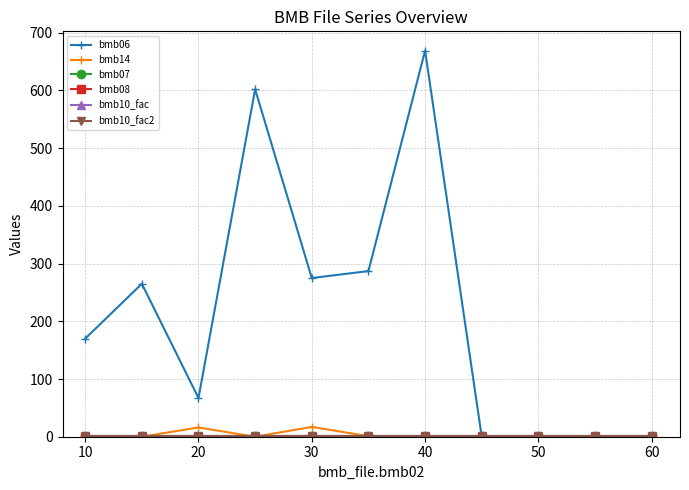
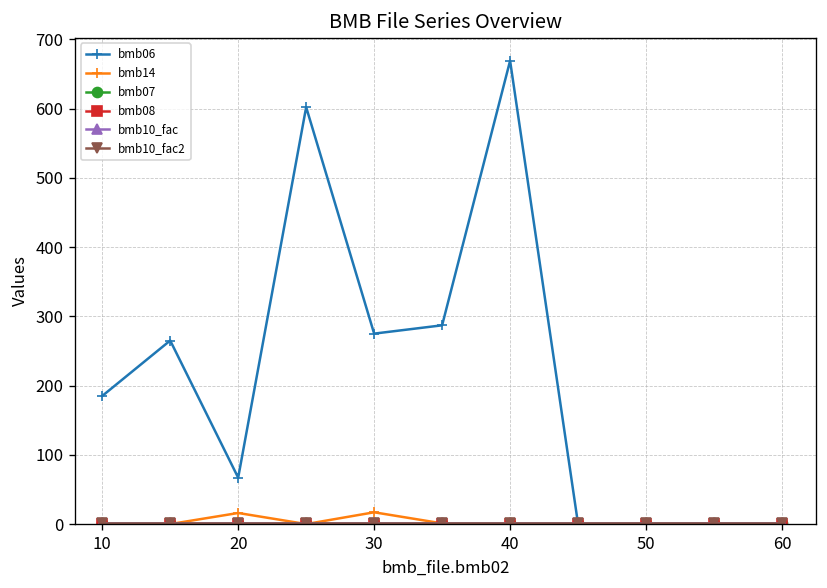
bmb06, 10: 170 -> 190
